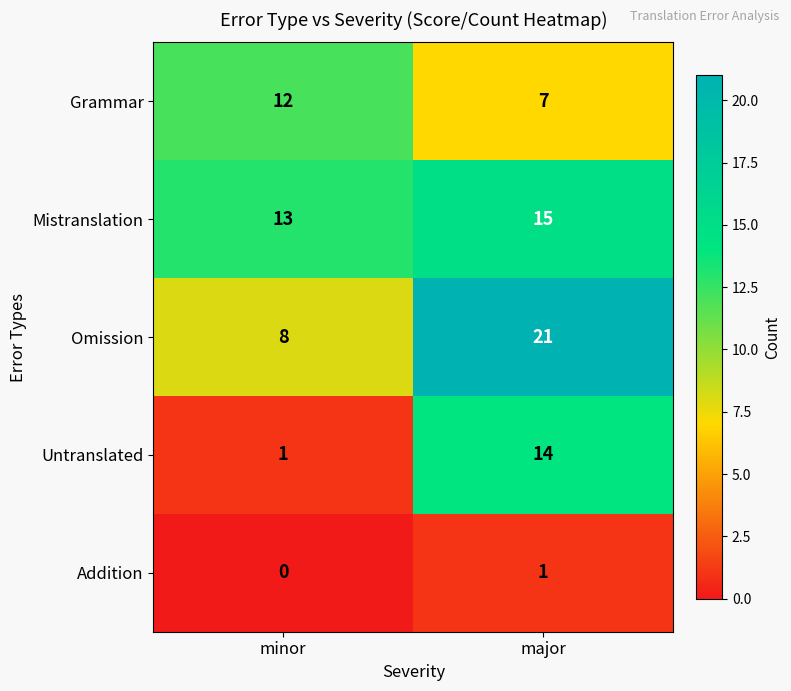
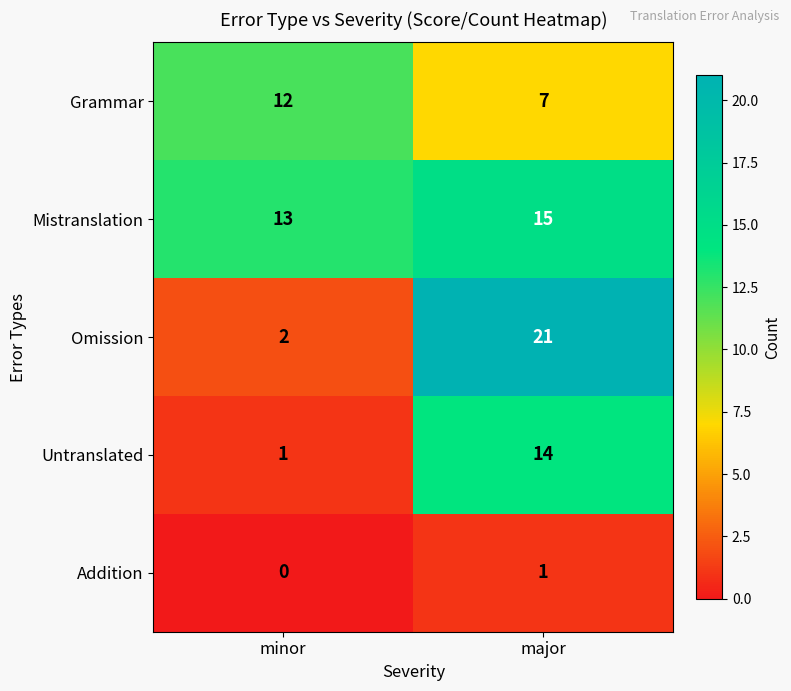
Omission, minor: 8 -> 2
